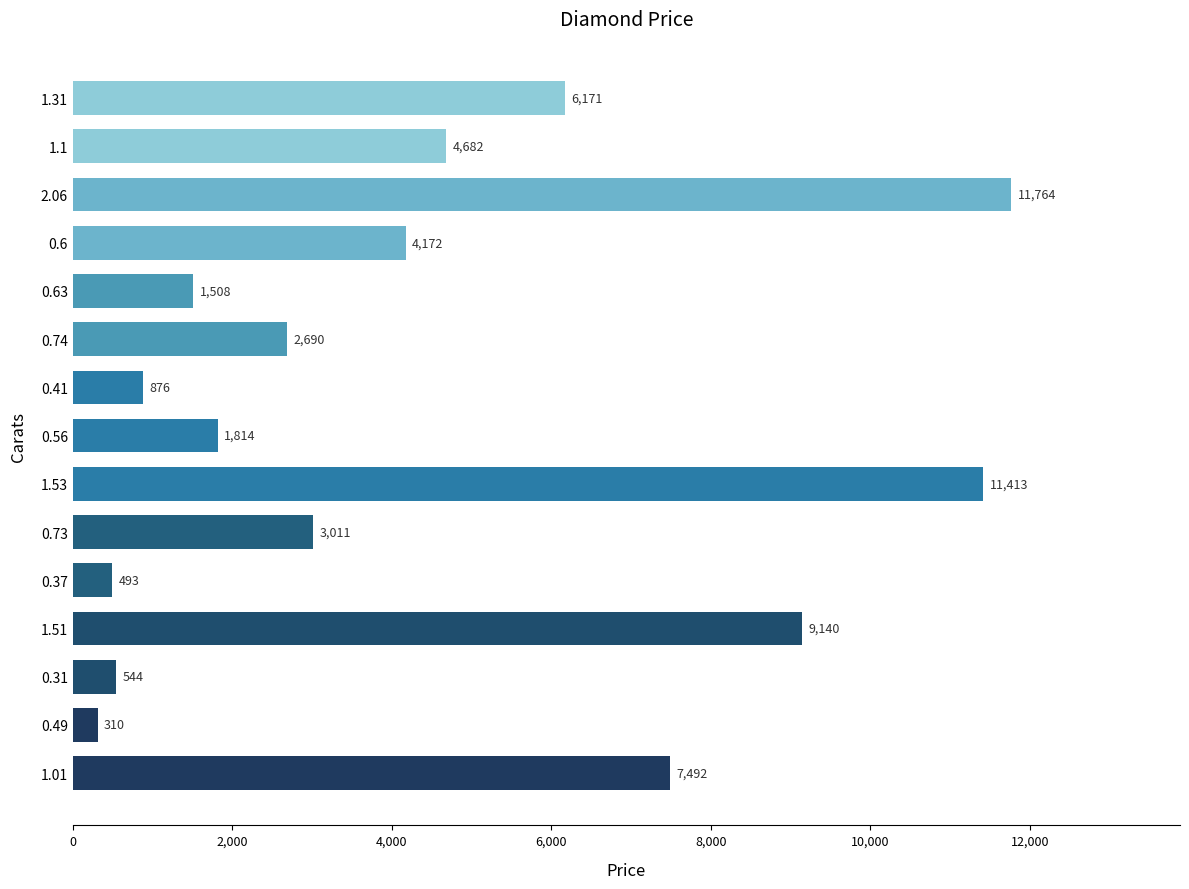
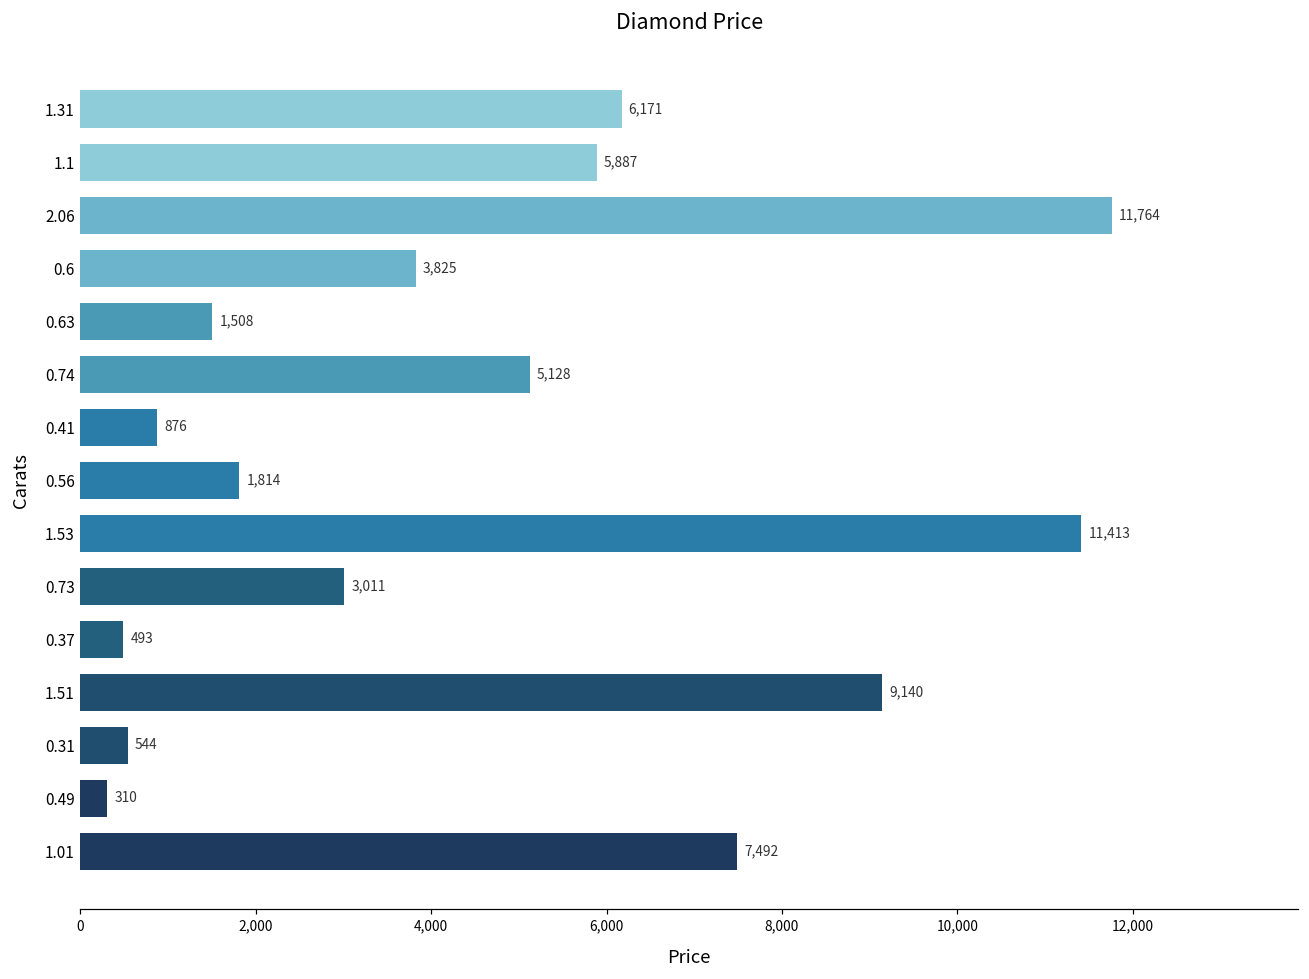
1.1: 4,682 -> 5,887
0.6: 4,172 -> 3,825
0.74: 2,690 -> 5,128
